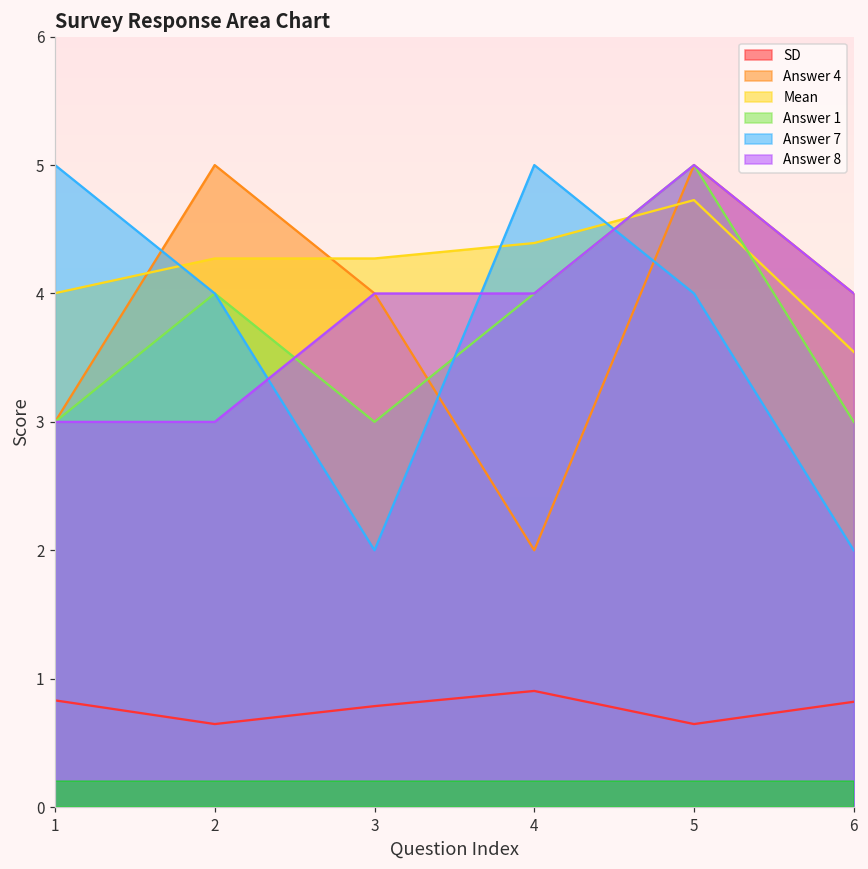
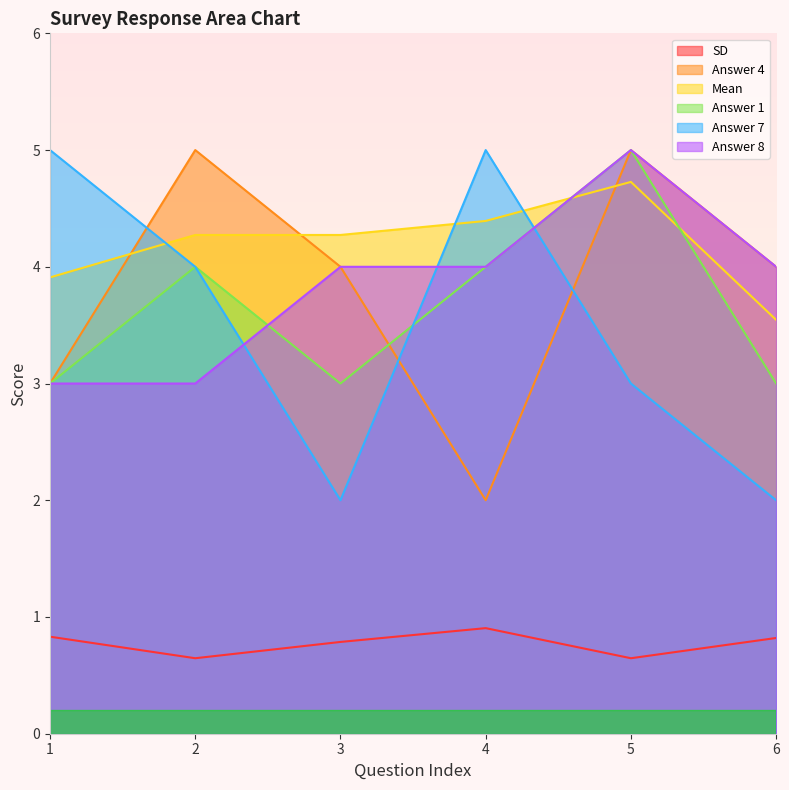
Mean, 1: 4.00 -> 3.91
Answer 7, 5: 4 -> 3
